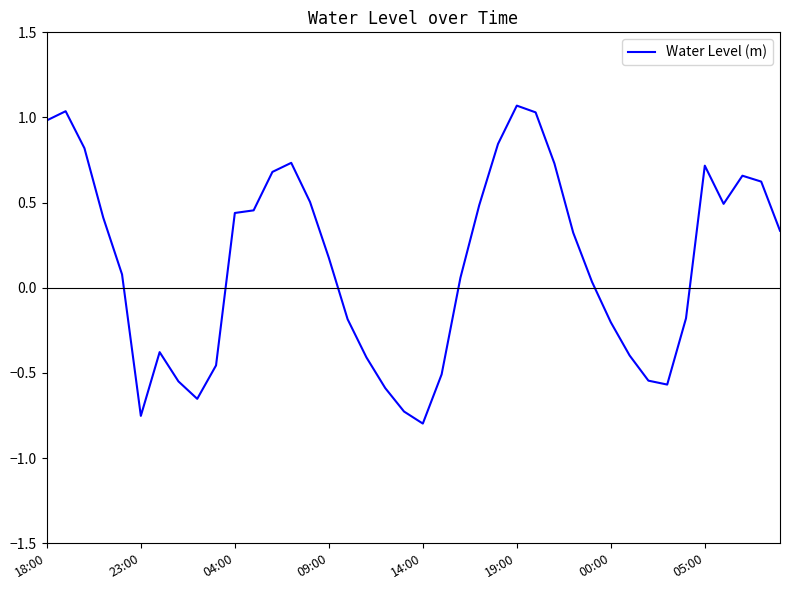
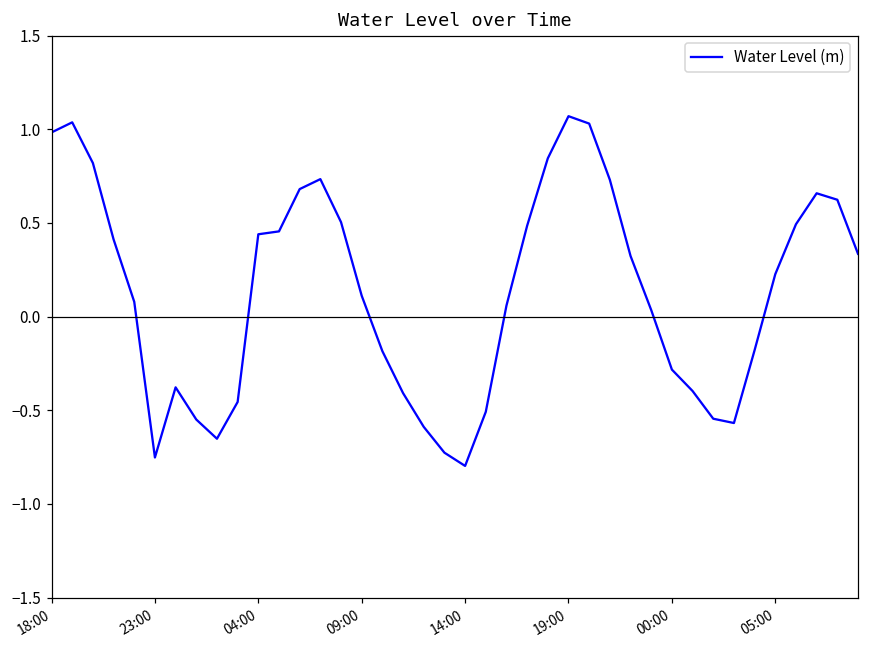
09:00: 0.18 -> 0.11
00:00: -0.20 -> -0.28
05:00: 0.72 -> 0.23
